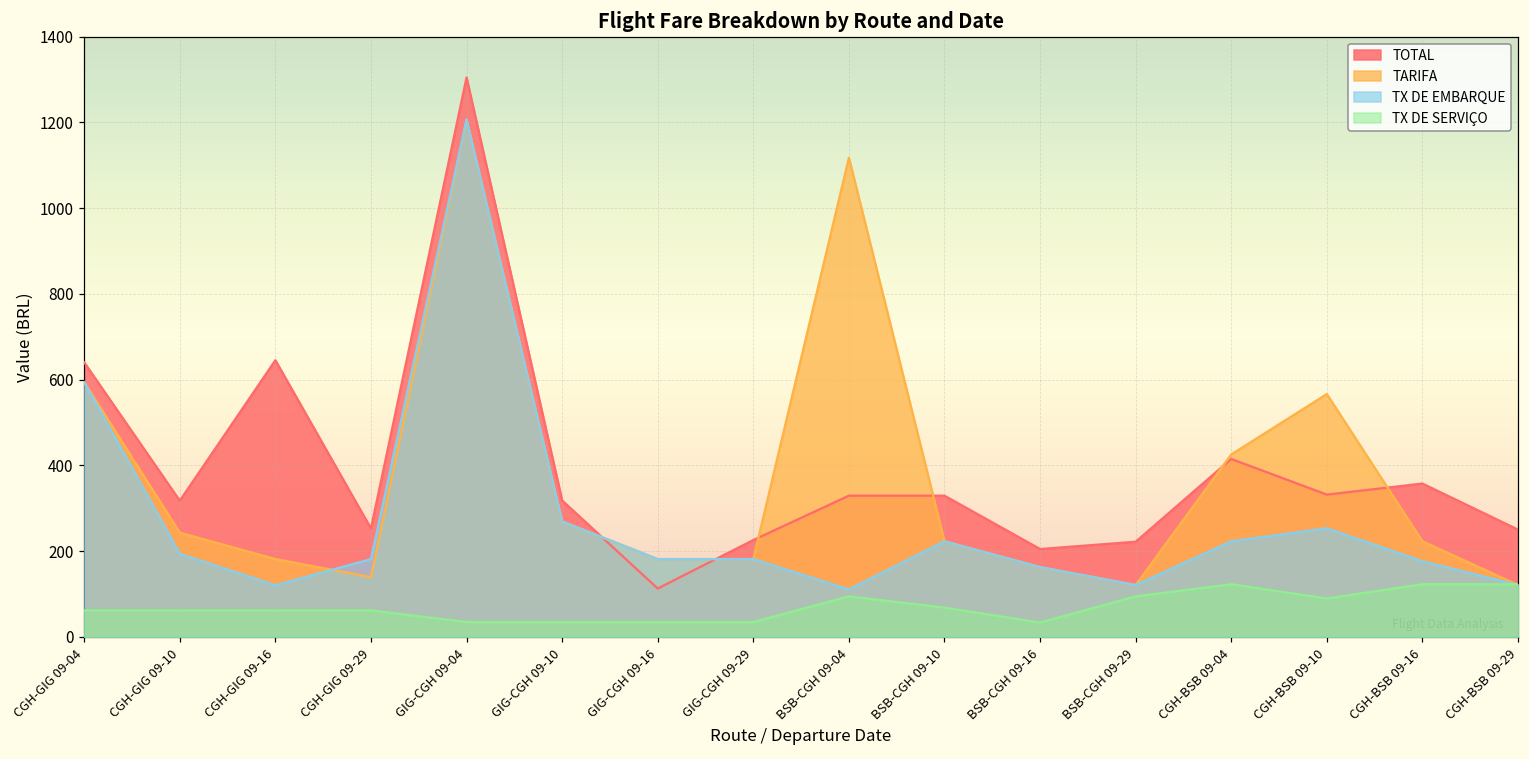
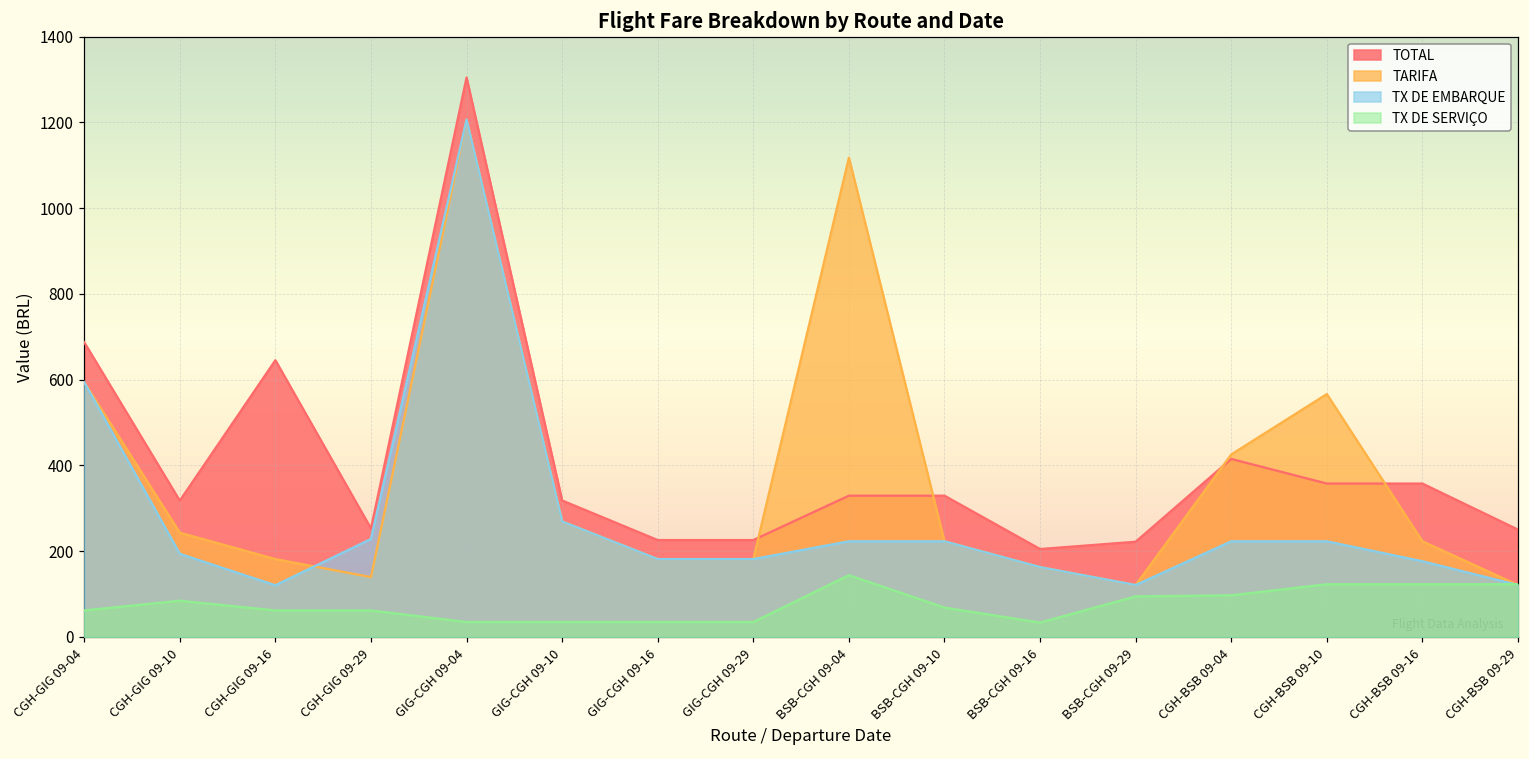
TOTAL, CGH-GIG 09-04: 640 -> 690
TX DE SERVIÇO, CGH-GIG 09-10: 60 -> 80
TX DE EMBARQUE, CGH-GIG 09-29: 180 -> 230
TOTAL, GIG-CGH 09-16: 110 -> 230
TX DE EMBARQUE, BSB-CGH 09-04: 110 -> 220
TX DE SERVIÇO, BSB-CGH 09-04: 90 -> 140
TX DE SERVIÇO, CGH-BSB 09-04: 120 -> 100
TOTAL, CGH-BSB 09-10: 330 -> 360
TX DE EMBARQUE, CGH-BSB 09-10: 250 -> 220
TX DE SERVIÇO, CGH-BSB 09-10: 90 -> 120
